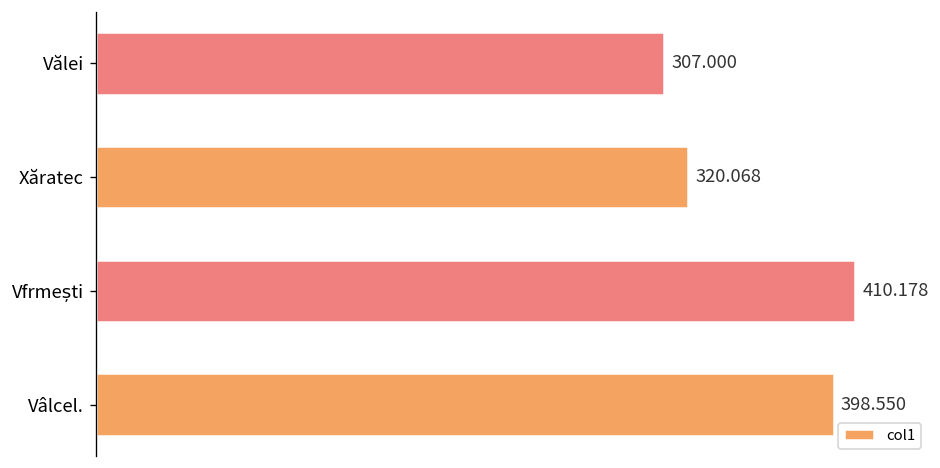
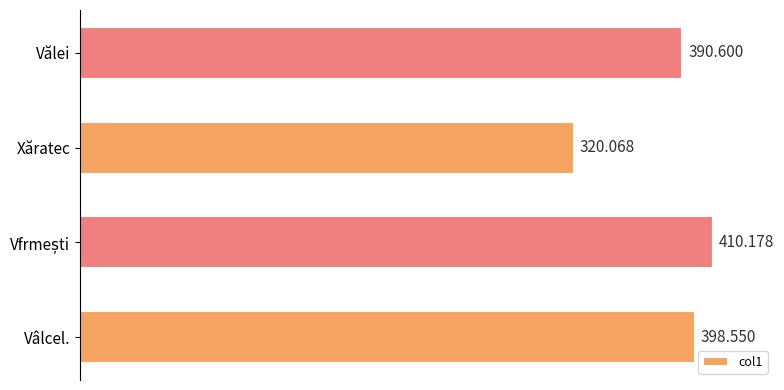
Vălei: 307.000 -> 390.600
